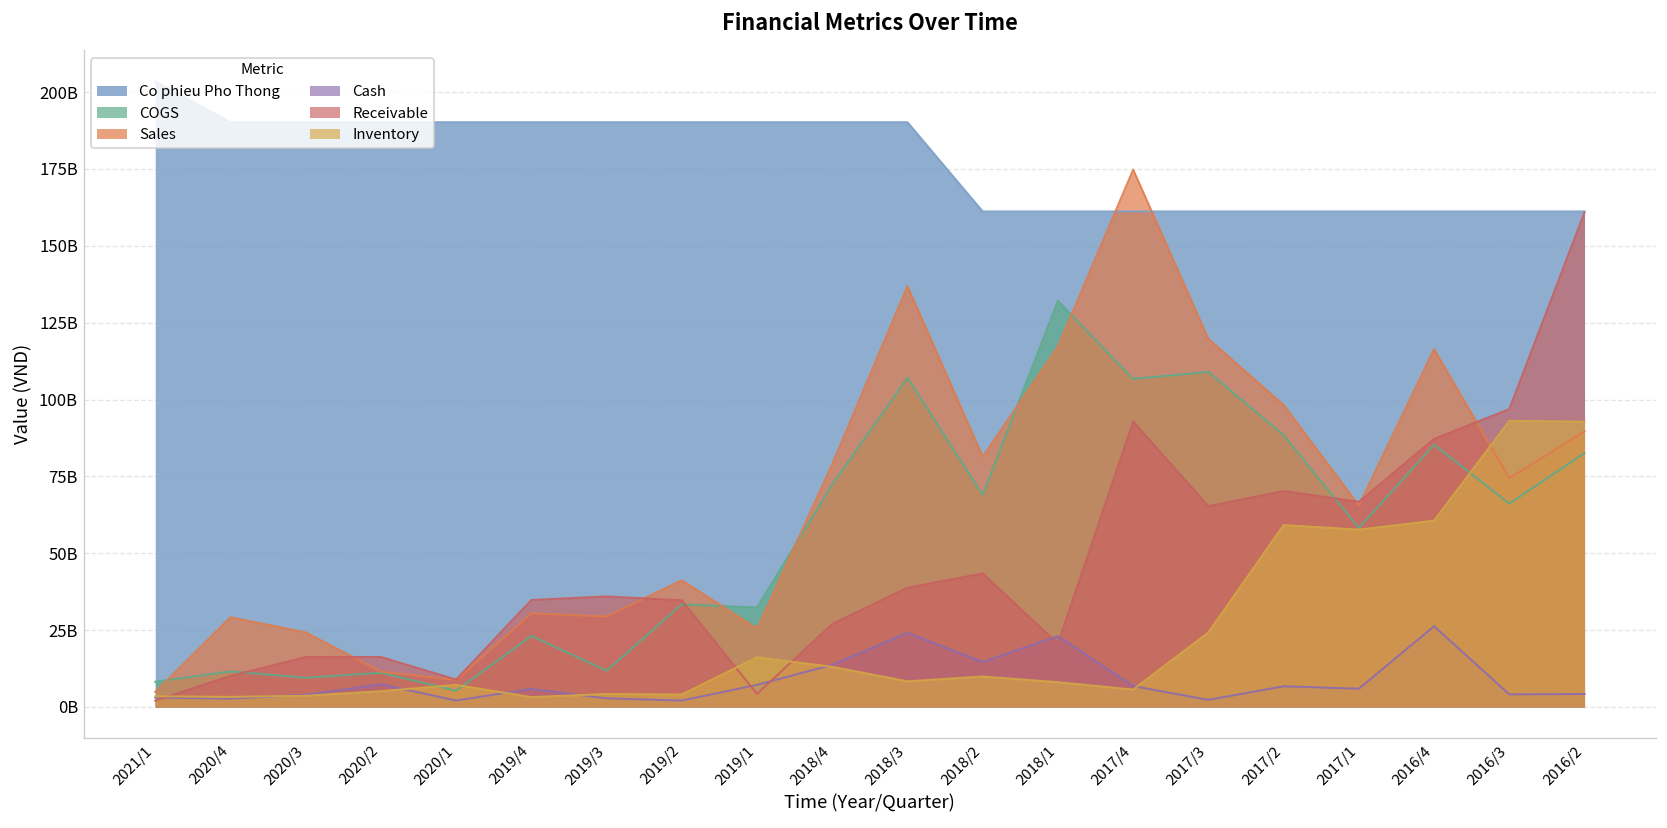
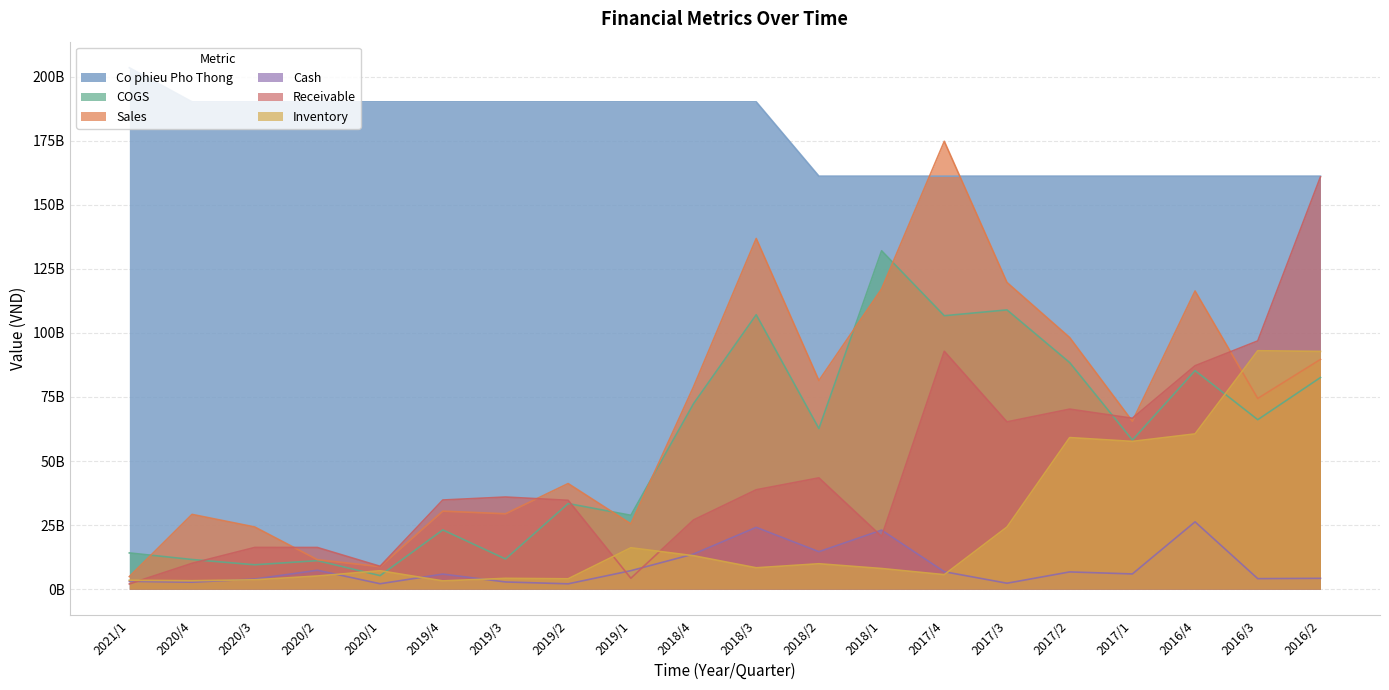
COGS, 2021/1: 8000000000 -> 14000000000
COGS, 2019/1: 32000000000 -> 29000000000
COGS, 2018/2: 69000000000 -> 63000000000
